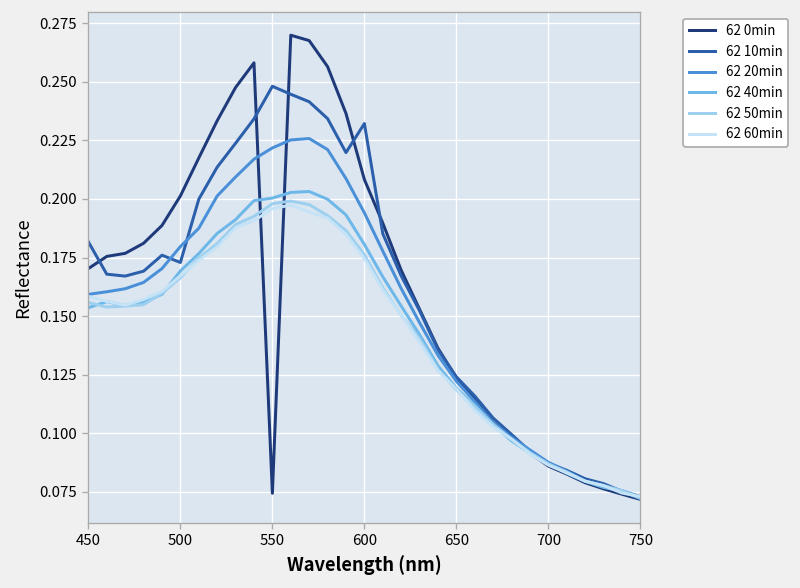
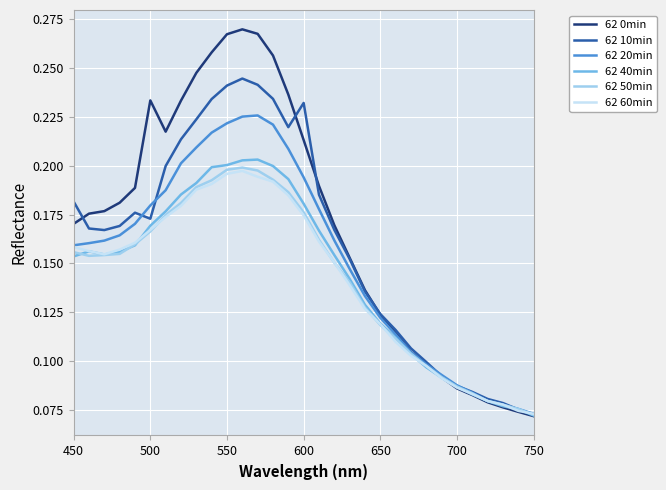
62 0min, 500: 0.201 -> 0.234
62 0min, 550: 0.074 -> 0.267
62 10min, 550: 0.248 -> 0.241
62 0min, 600: 0.208 -> 0.213
